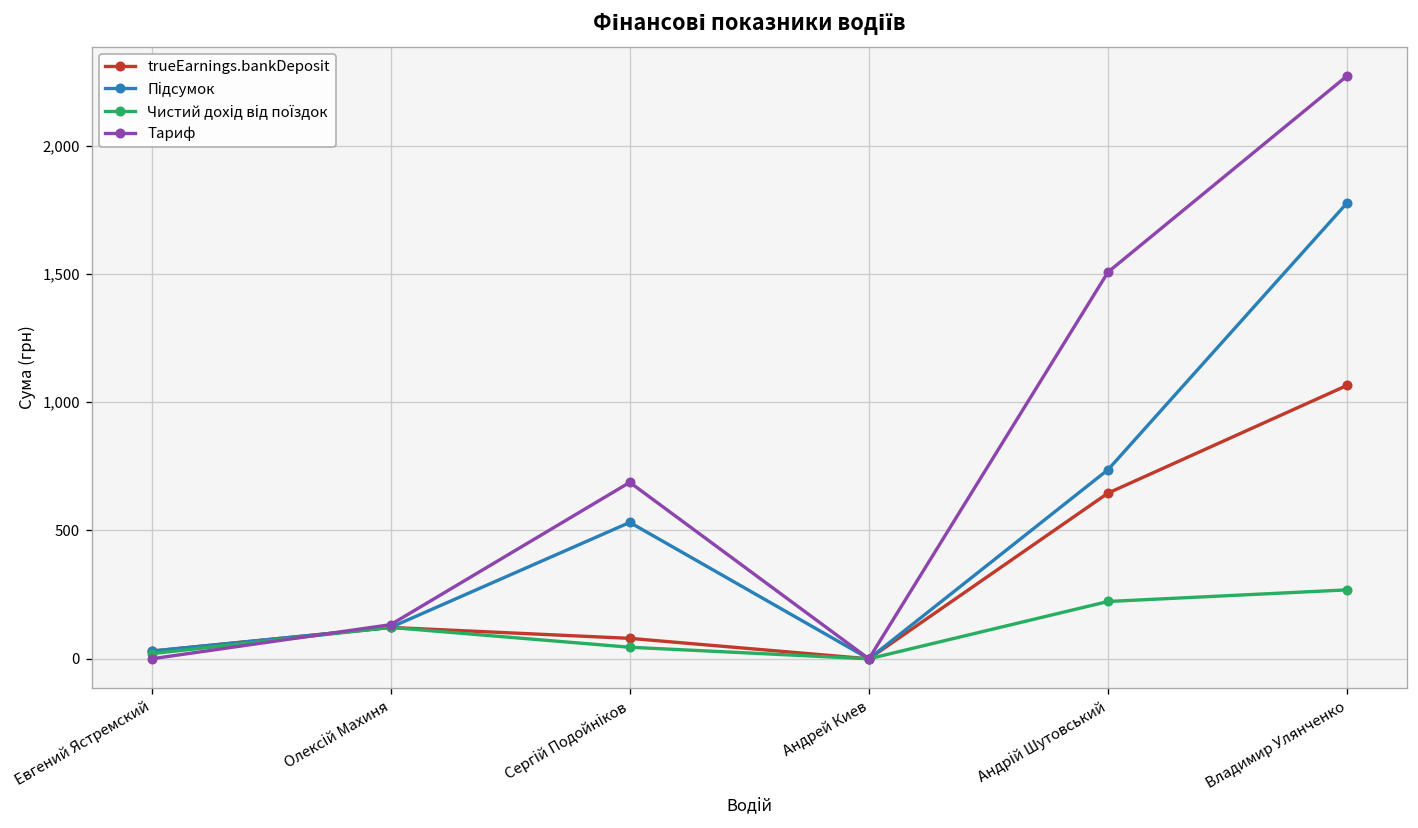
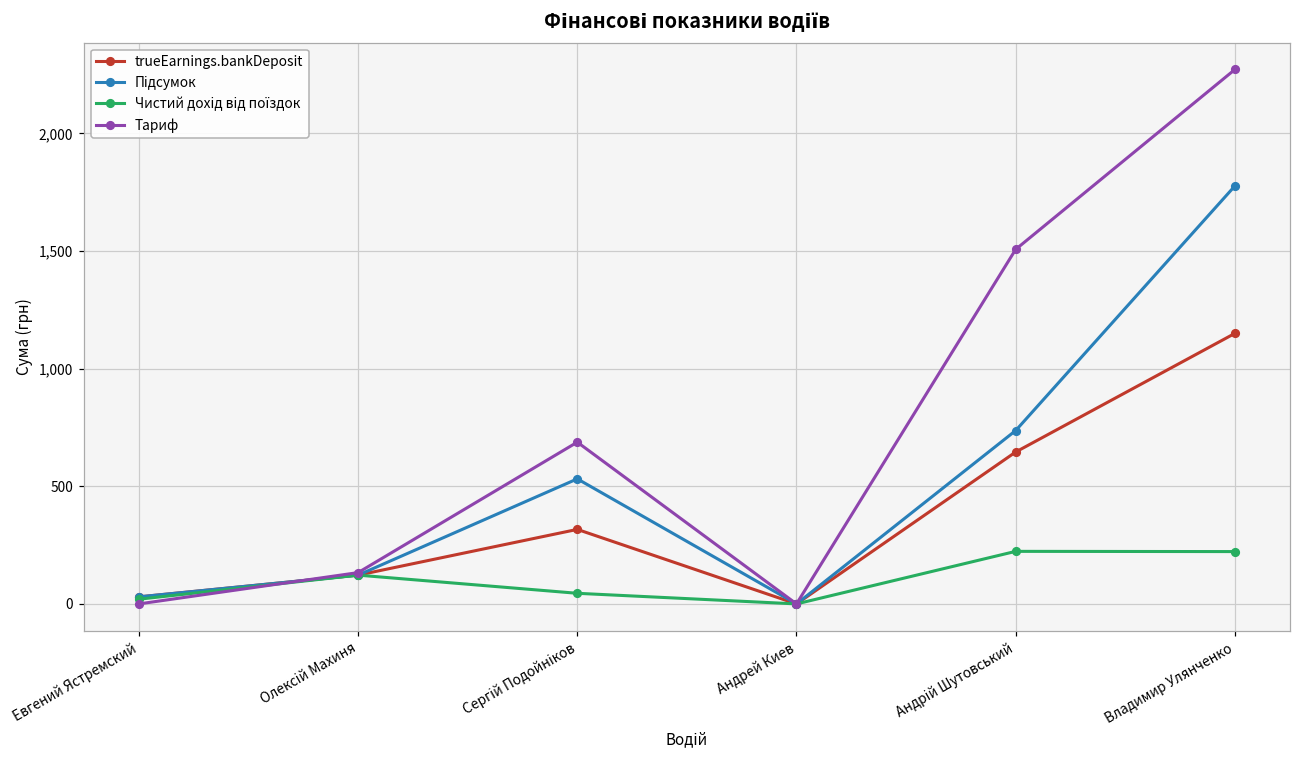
trueEarnings.bankDeposit, Сергій Подойніков: 80 -> 320
trueEarnings.bankDeposit, Владимир Улянченко: 1,070 -> 1,150
Чистий дохід від поїздок, Владимир Улянченко: 270 -> 220
